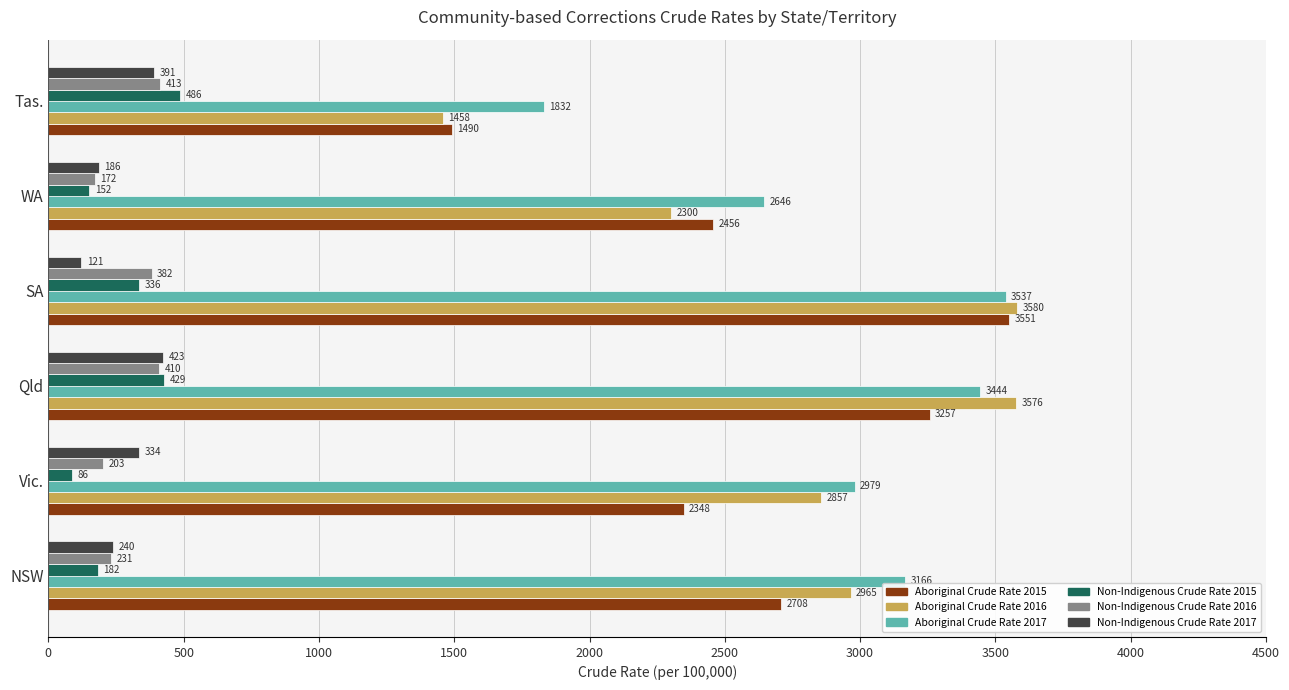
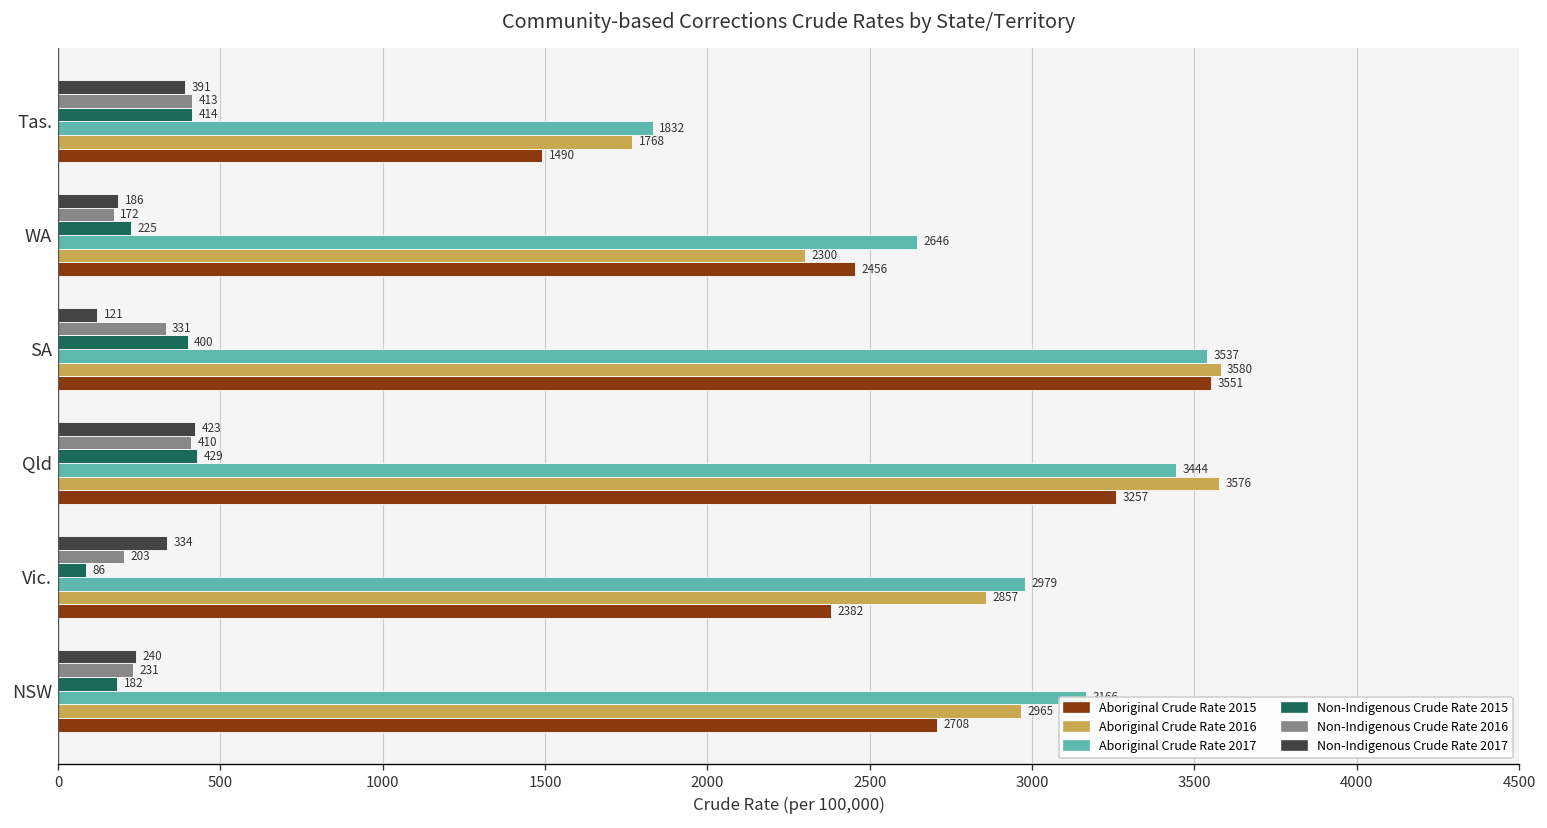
Non-Indigenous Crude Rate 2015, Tas.: 486 -> 414
Aboriginal Crude Rate 2016, Tas.: 1458 -> 1768
Non-Indigenous Crude Rate 2015, WA: 152 -> 225
Non-Indigenous Crude Rate 2016, SA: 382 -> 331
Non-Indigenous Crude Rate 2015, SA: 336 -> 400
Aboriginal Crude Rate 2015, Vic.: 2348 -> 2382
